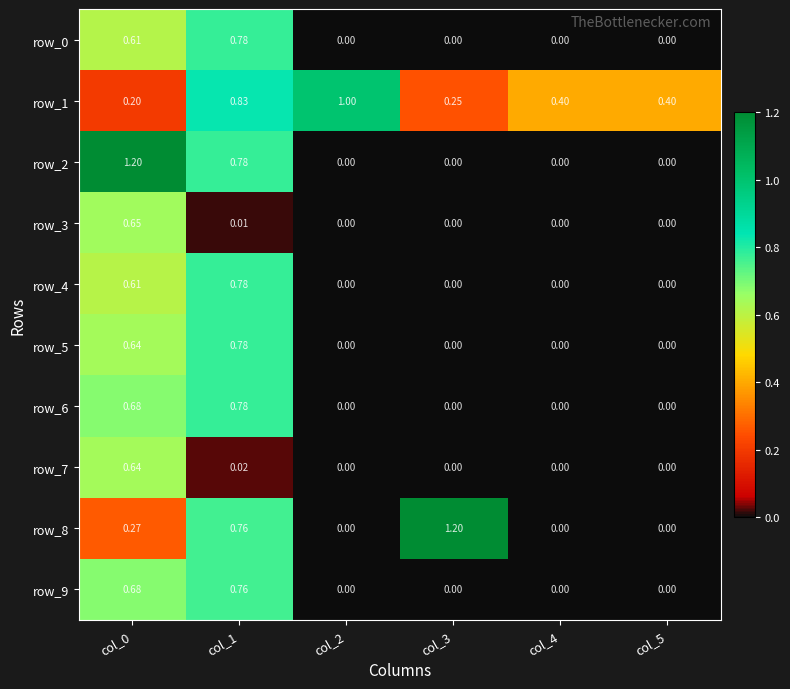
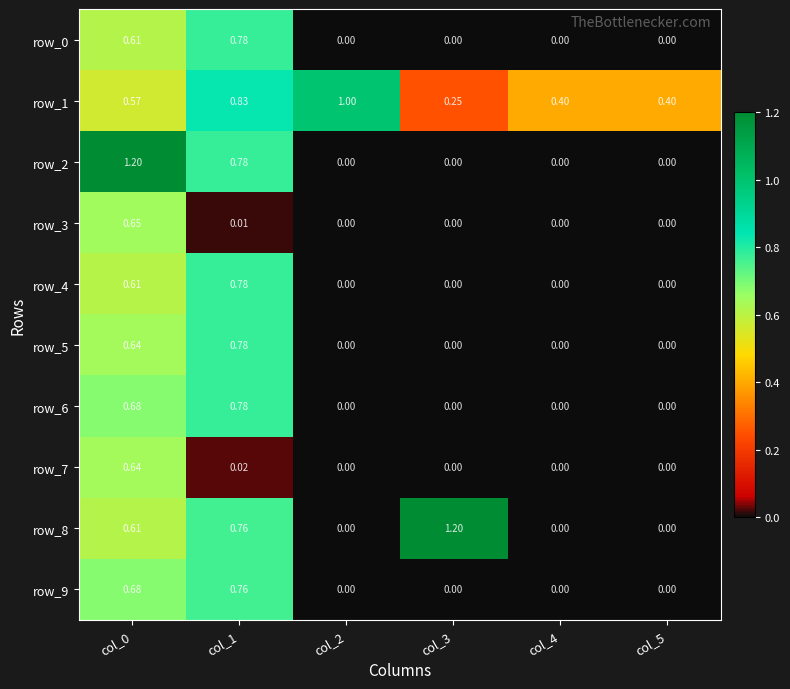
row_1, col_0: 0.20 -> 0.57
row_8, col_0: 0.27 -> 0.61
